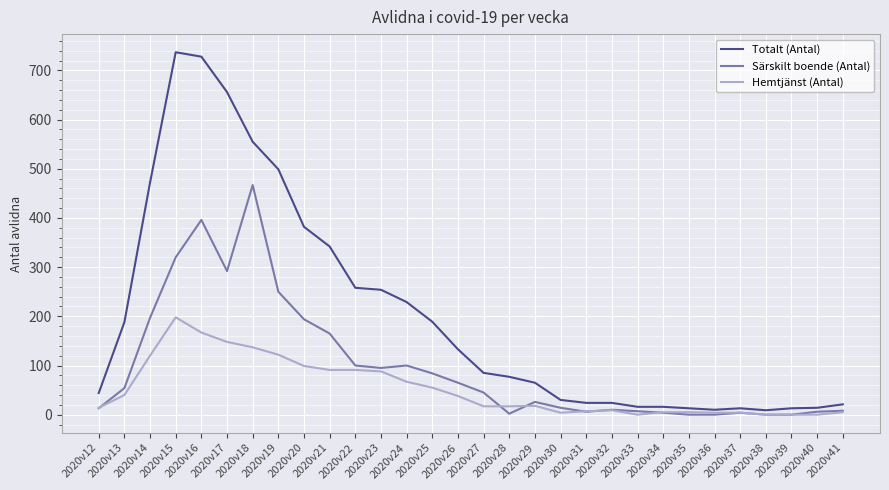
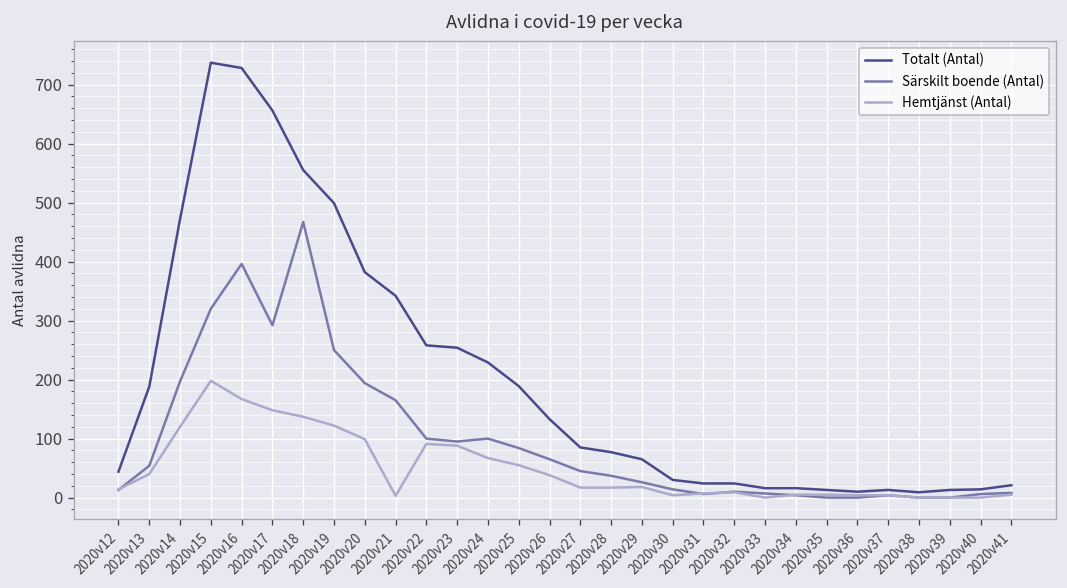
Hemtjänst (Antal), 2020v21: 90 -> 0
Särskilt boende (Antal), 2020v28: 0 -> 40
